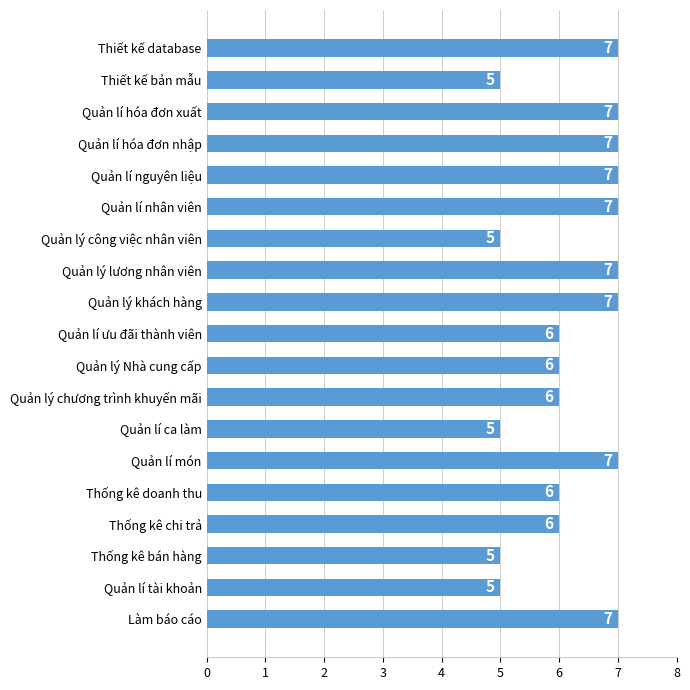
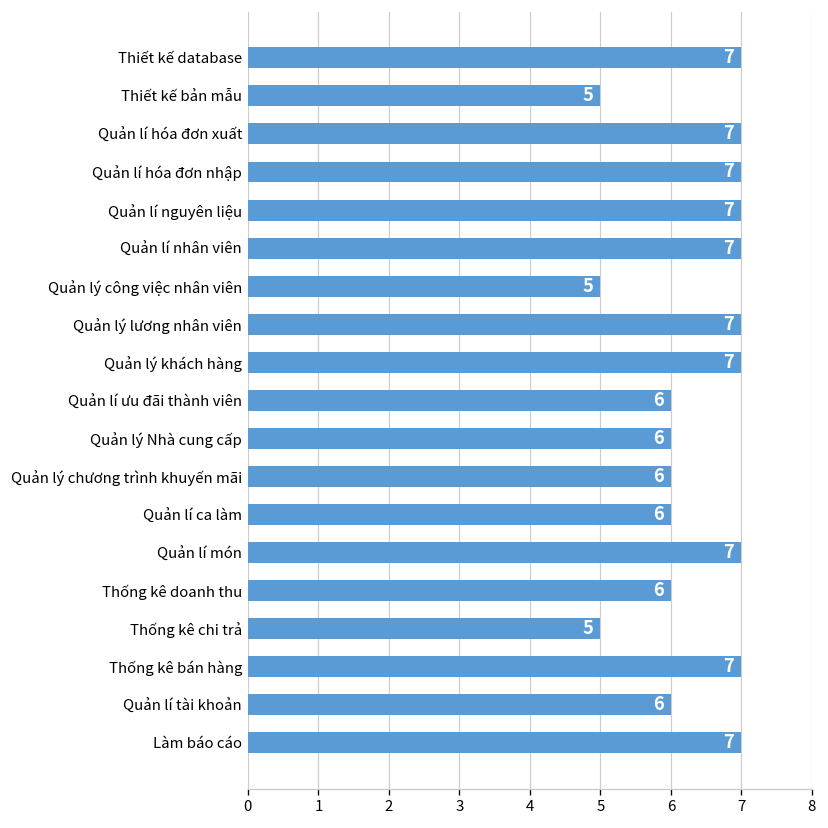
Quản lí ca làm: 5 -> 6
Thống kê chi trả: 6 -> 5
Thống kê bán hàng: 5 -> 7
Quản lí tài khoản: 5 -> 6
